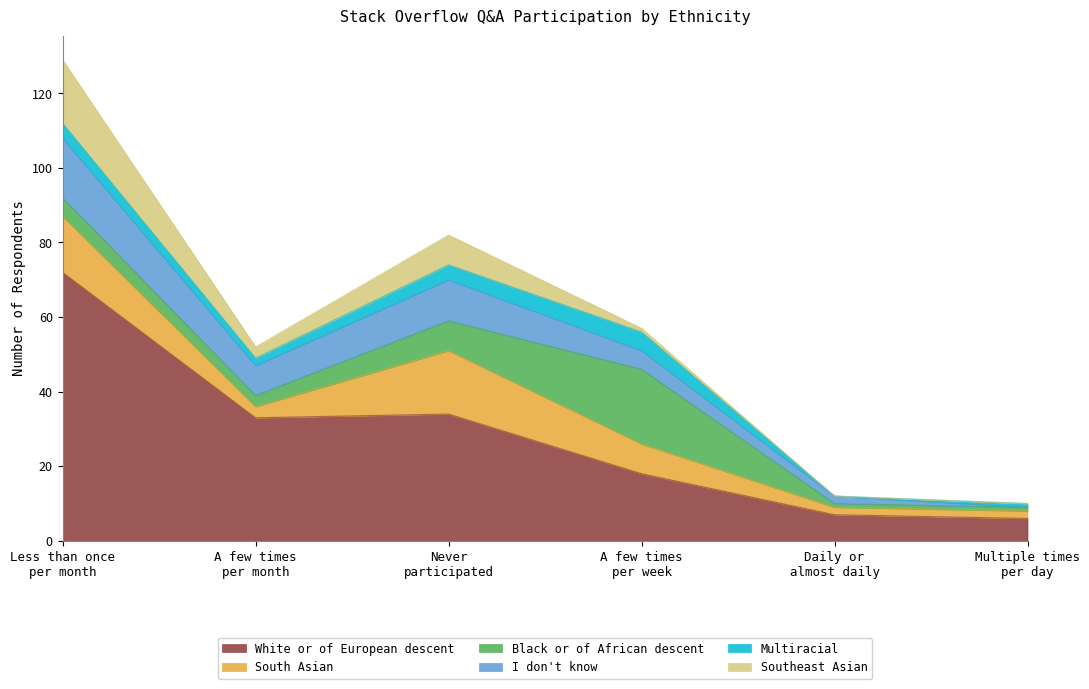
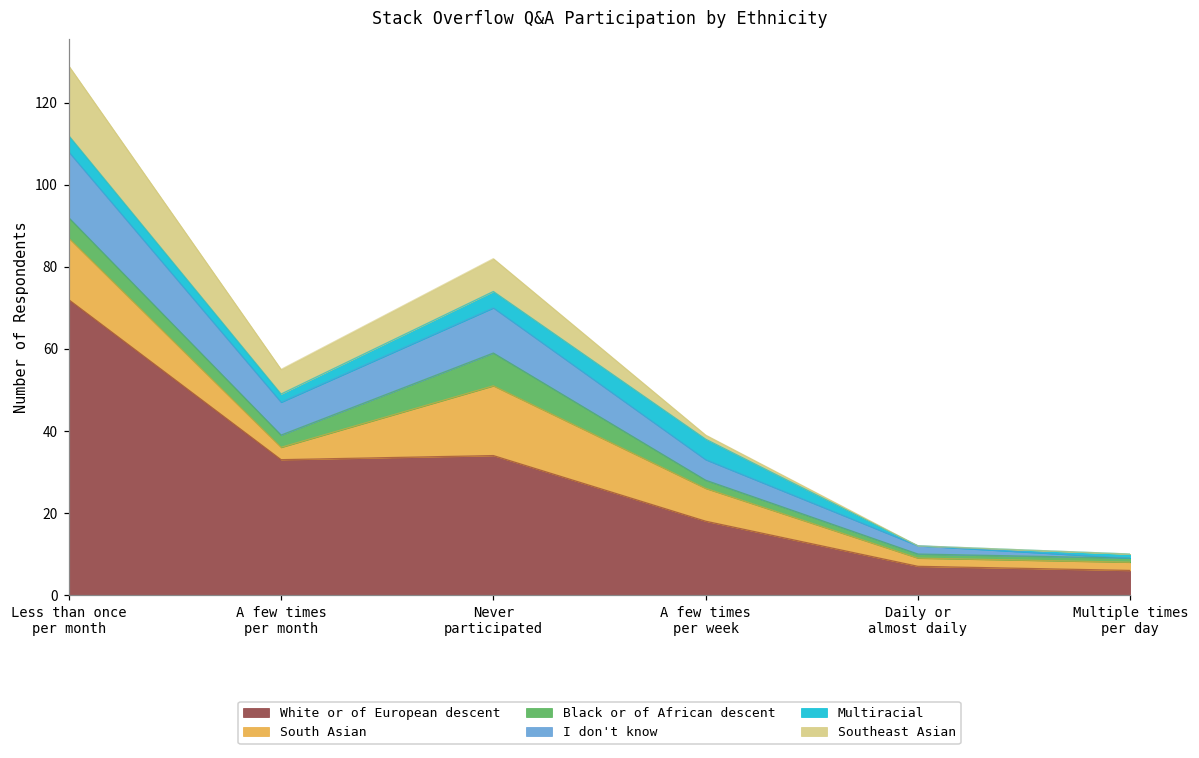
Southeast Asian, A few times per month: 3 -> 6
Black or of African descent, A few times per week: 20 -> 2
